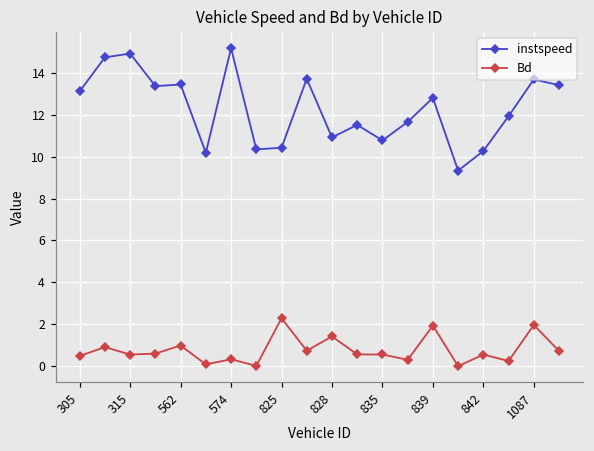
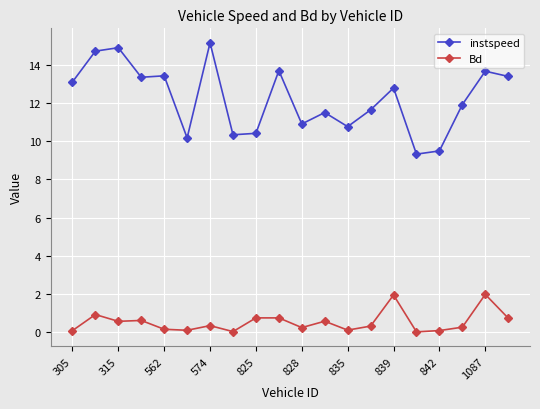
Bd, 305: 0.5 -> 0.1
Bd, 562: 1.0 -> 0.1
Bd, 825: 2.3 -> 0.7
Bd, 828: 1.4 -> 0.2
Bd, 835: 0.6 -> 0.1
instspeed, 842: 10.3 -> 9.5
Bd, 842: 0.6 -> 0.1
